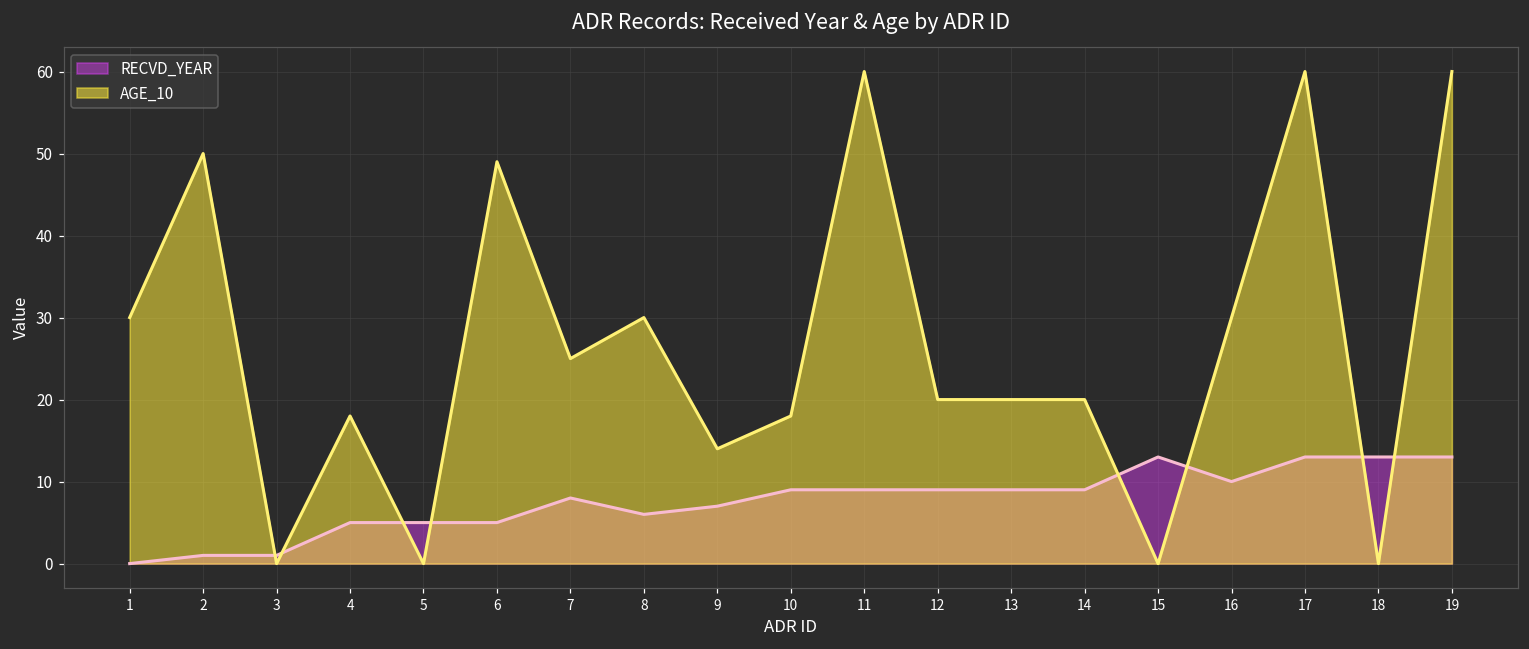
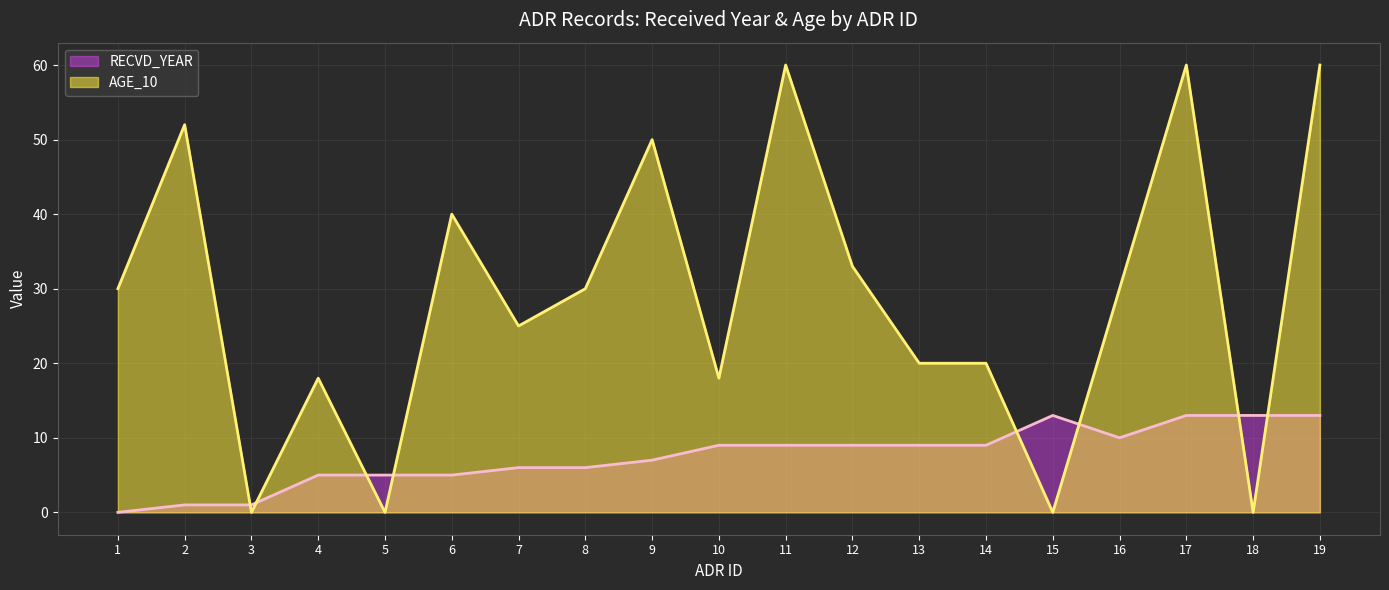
AGE_10, 2: 50 -> 52
AGE_10, 6: 49 -> 40
RECVD_YEAR, 7: 8 -> 6
AGE_10, 9: 14 -> 50
AGE_10, 12: 20 -> 33
